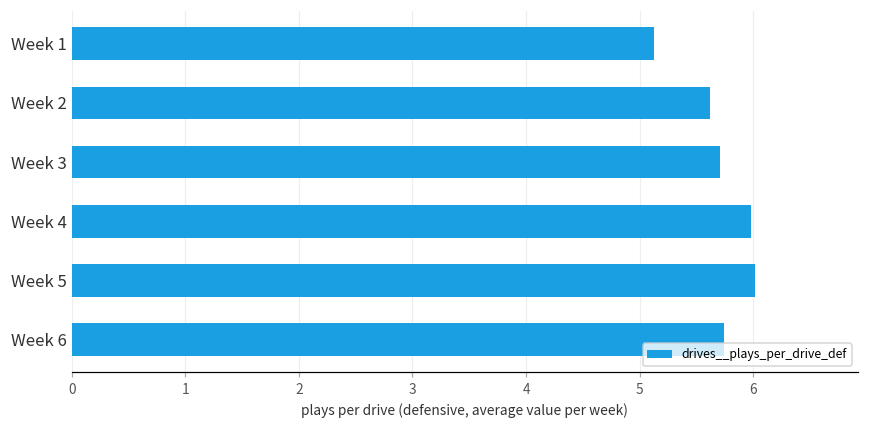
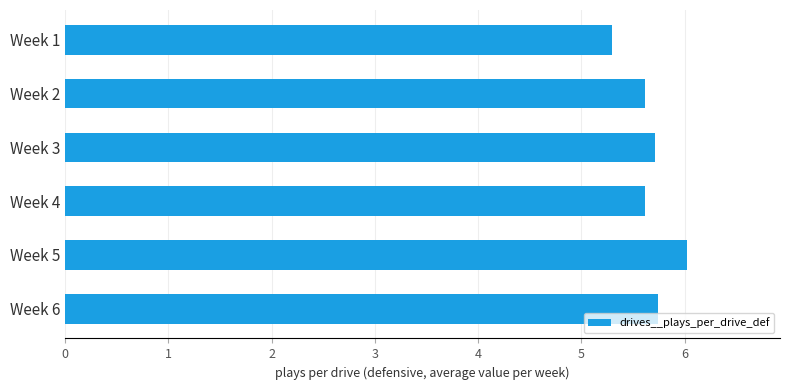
Week 1: 5.13 -> 5.30
Week 4: 5.98 -> 5.62
